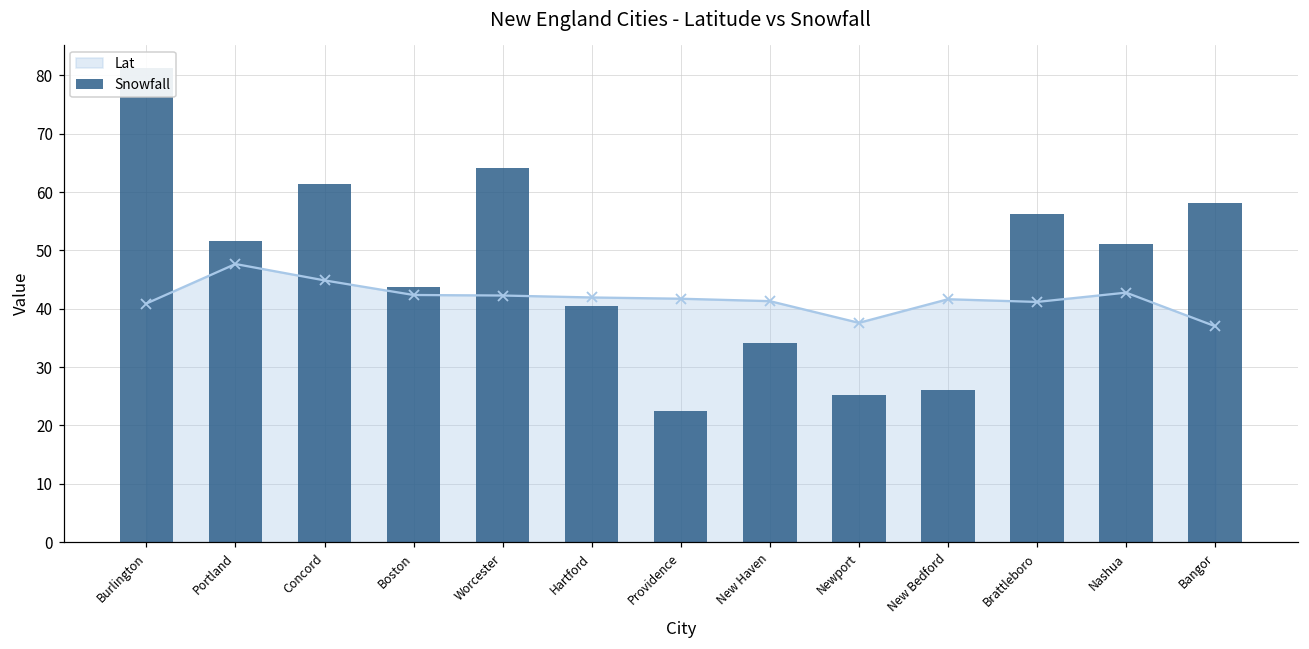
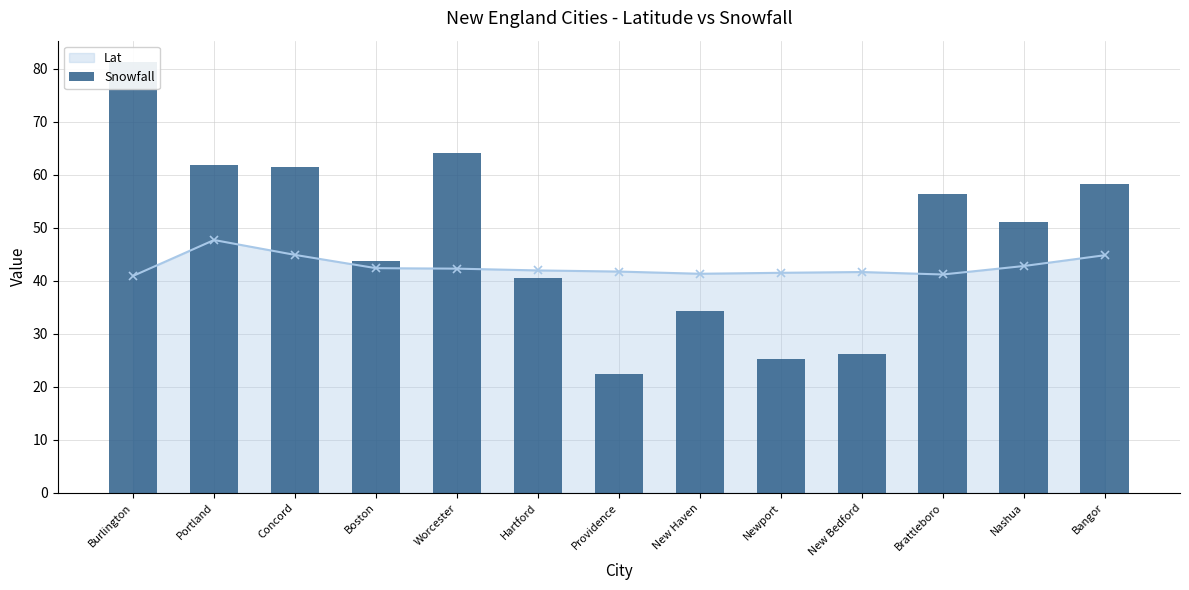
Snowfall, Portland: 52 -> 62
Lat, Newport: 38 -> 41
Lat, Bangor: 37 -> 45
